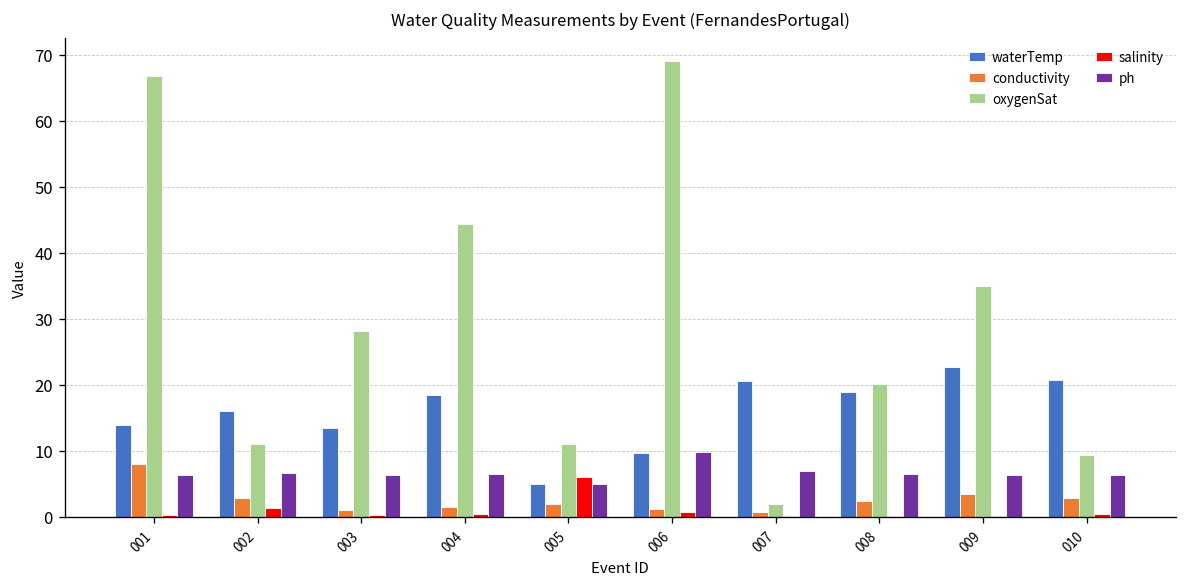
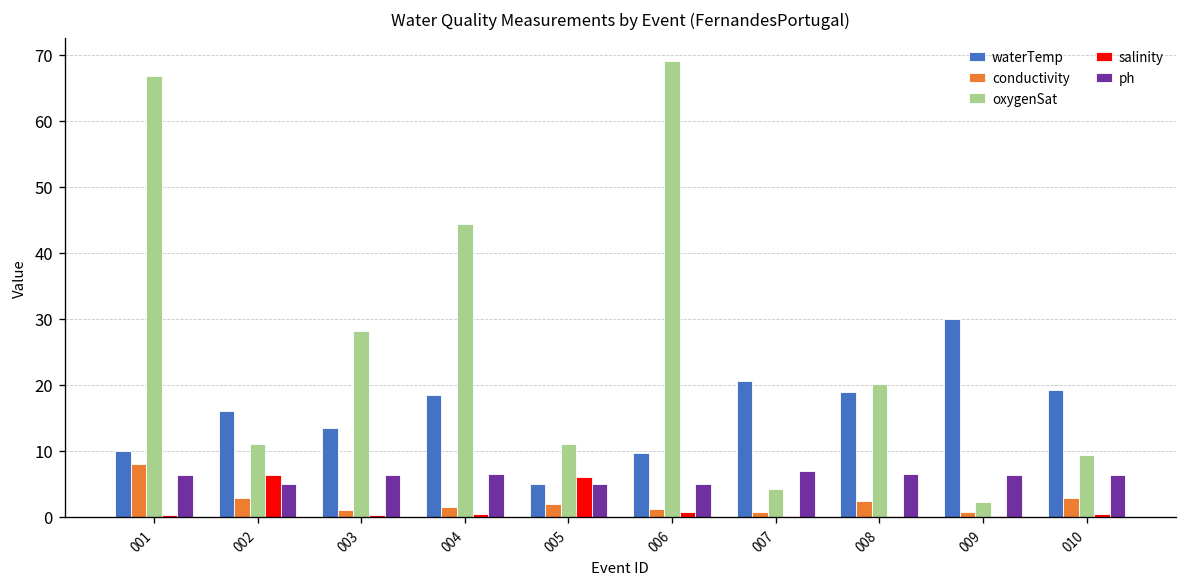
waterTemp, 001: 14 -> 10
salinity, 002: 1 -> 6
ph, 002: 7 -> 5
ph, 006: 10 -> 5
oxygenSat, 007: 2 -> 4
waterTemp, 009: 23 -> 30
conductivity, 009: 3 -> 1
oxygenSat, 009: 35 -> 2
waterTemp, 010: 21 -> 19
